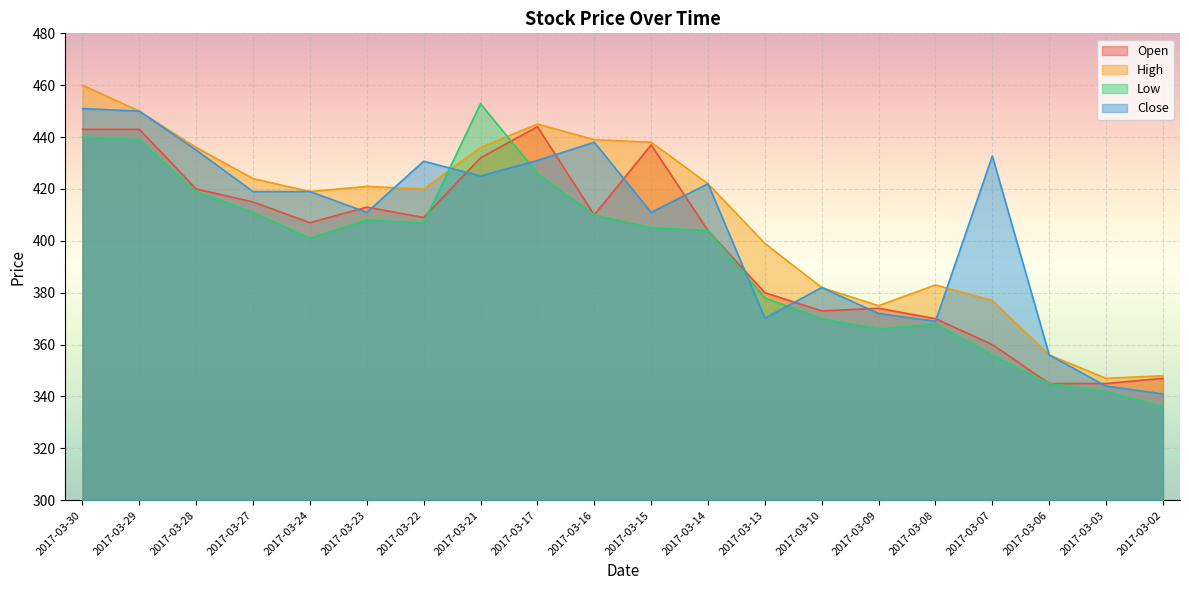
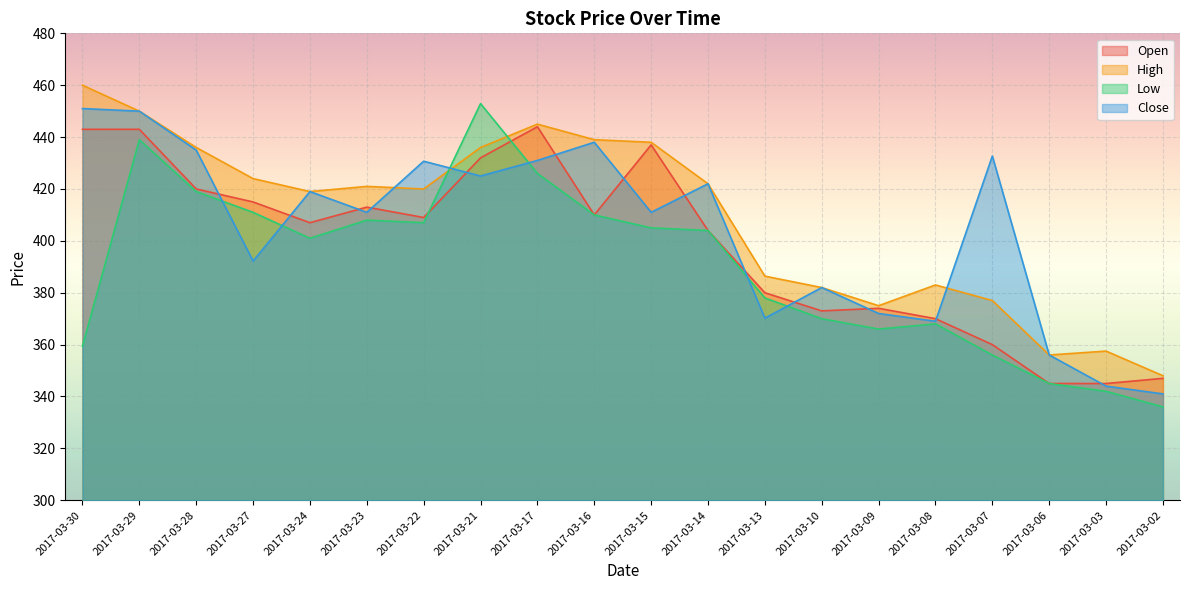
Low, 2017-03-30: 440 -> 359
Close, 2017-03-27: 419 -> 392
High, 2017-03-13: 399 -> 386
High, 2017-03-03: 347 -> 358
